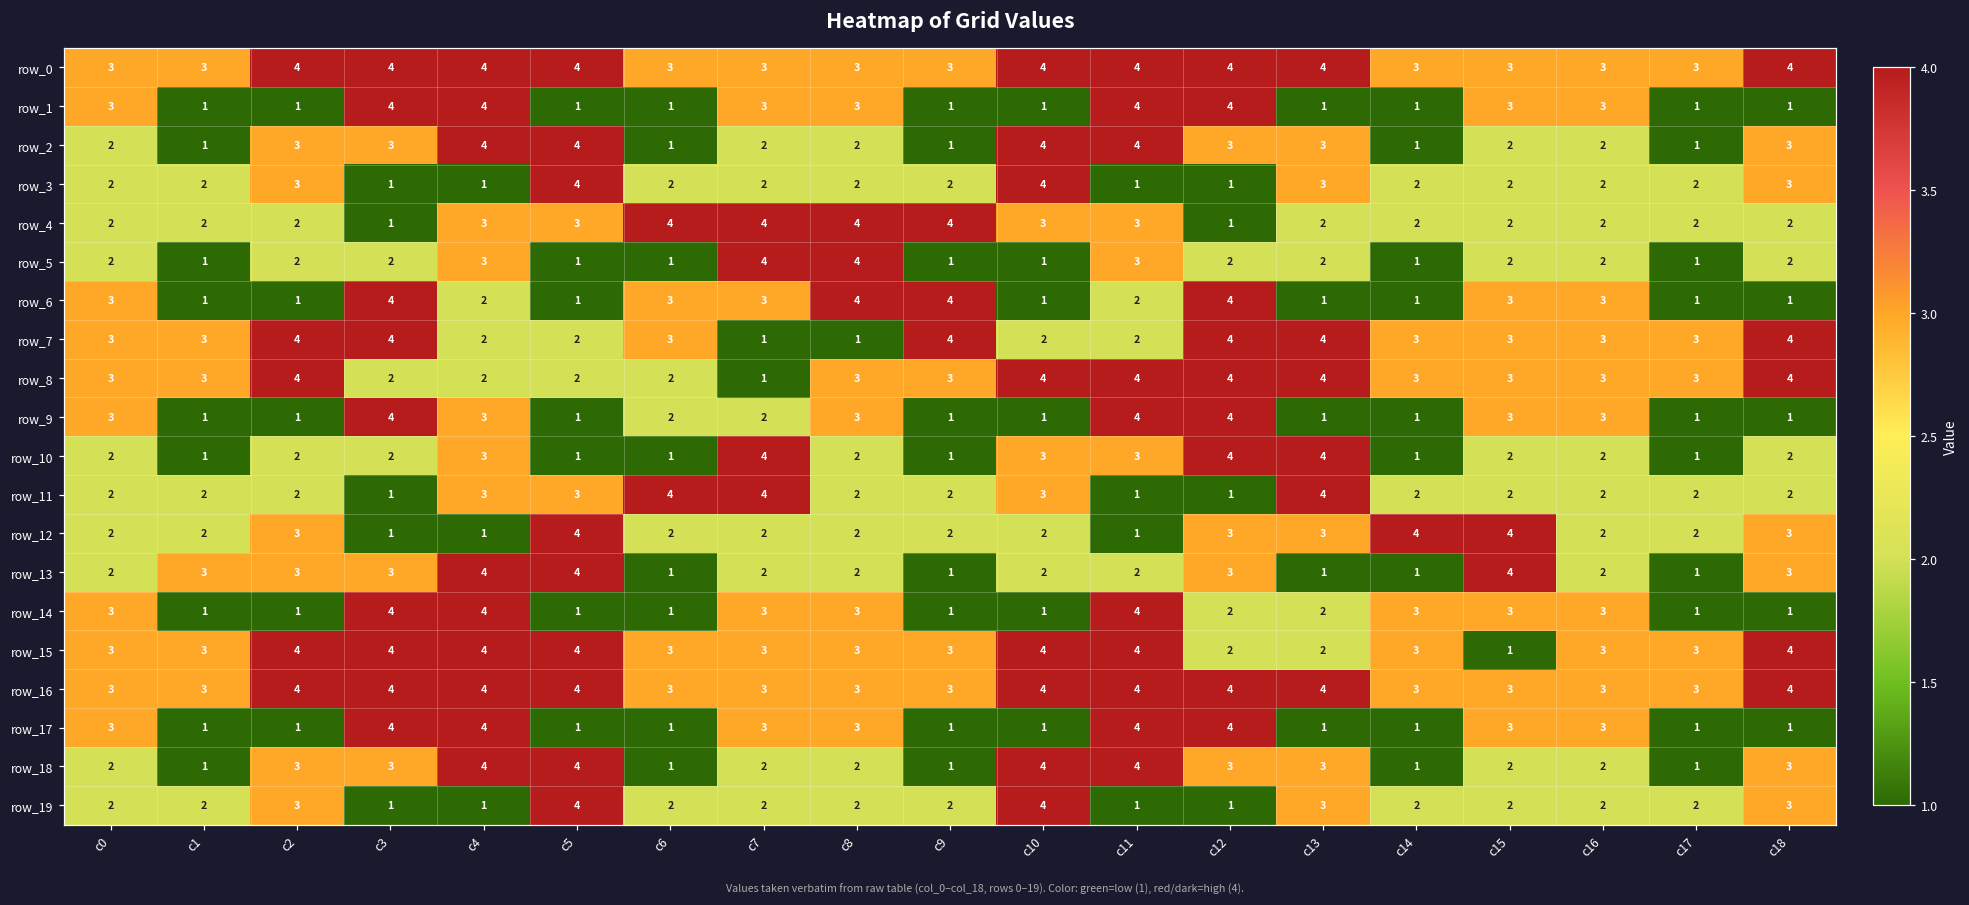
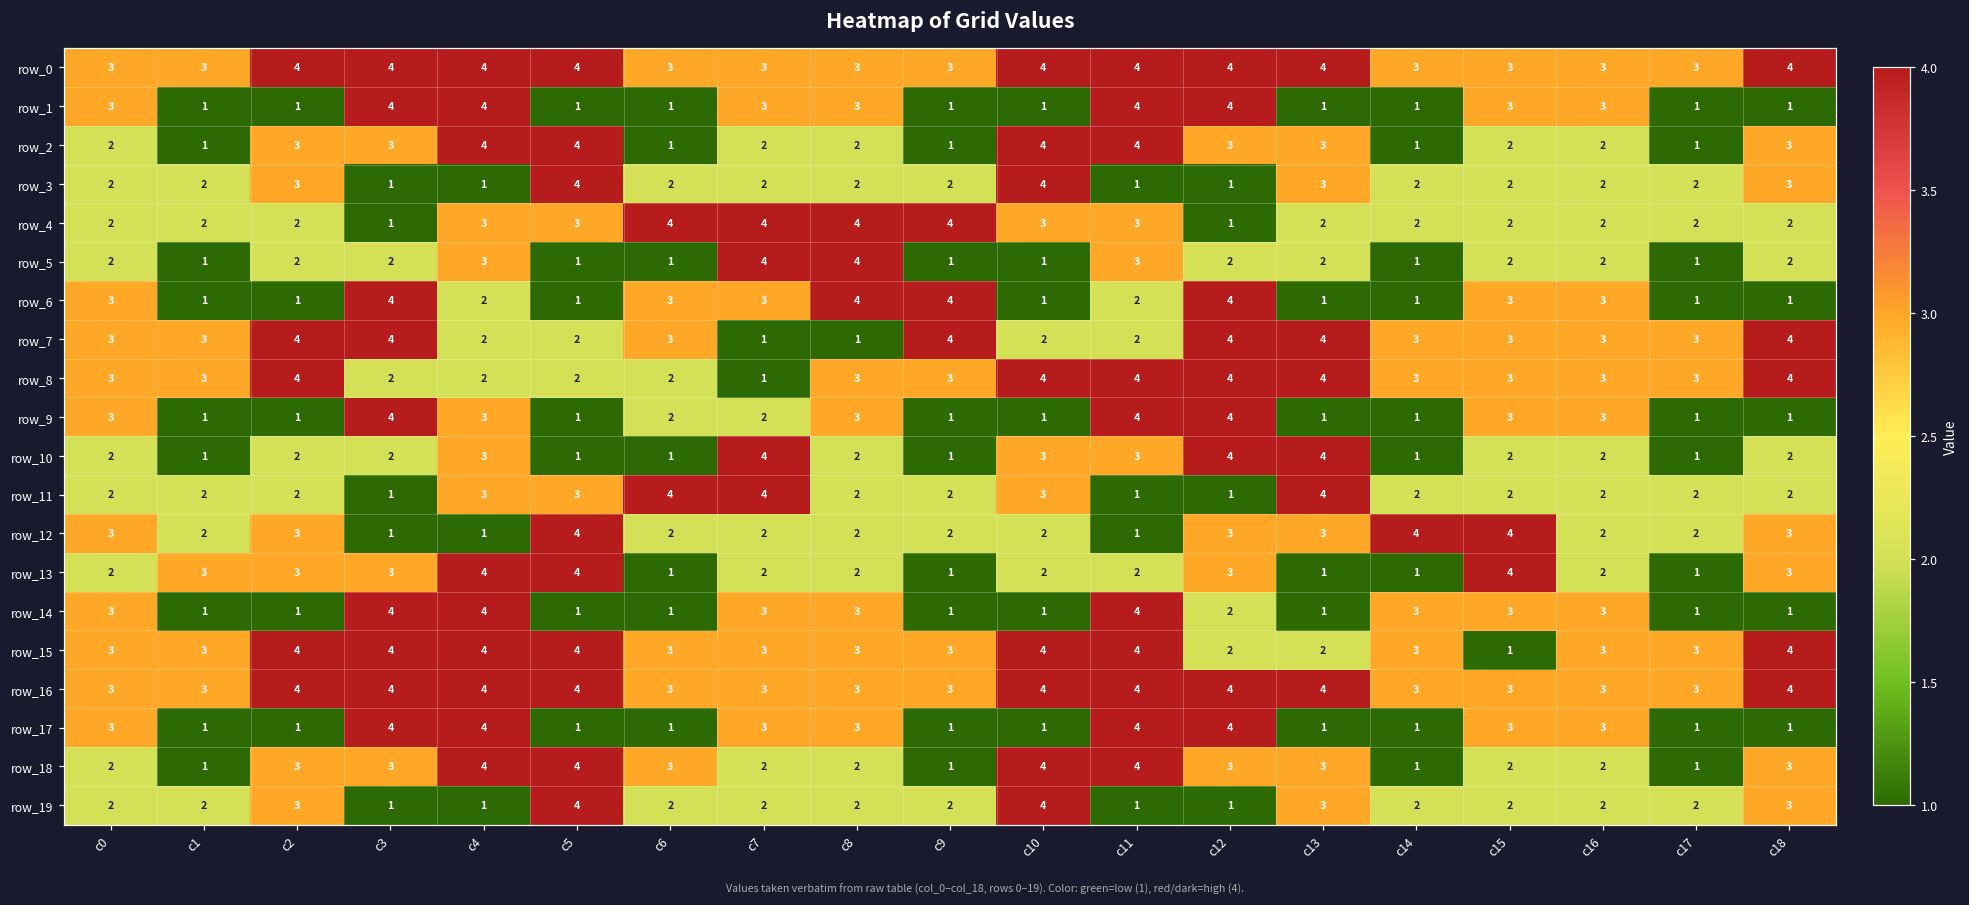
row_12, c0: 2 -> 3
row_14, c13: 2 -> 1
row_18, c6: 1 -> 3
